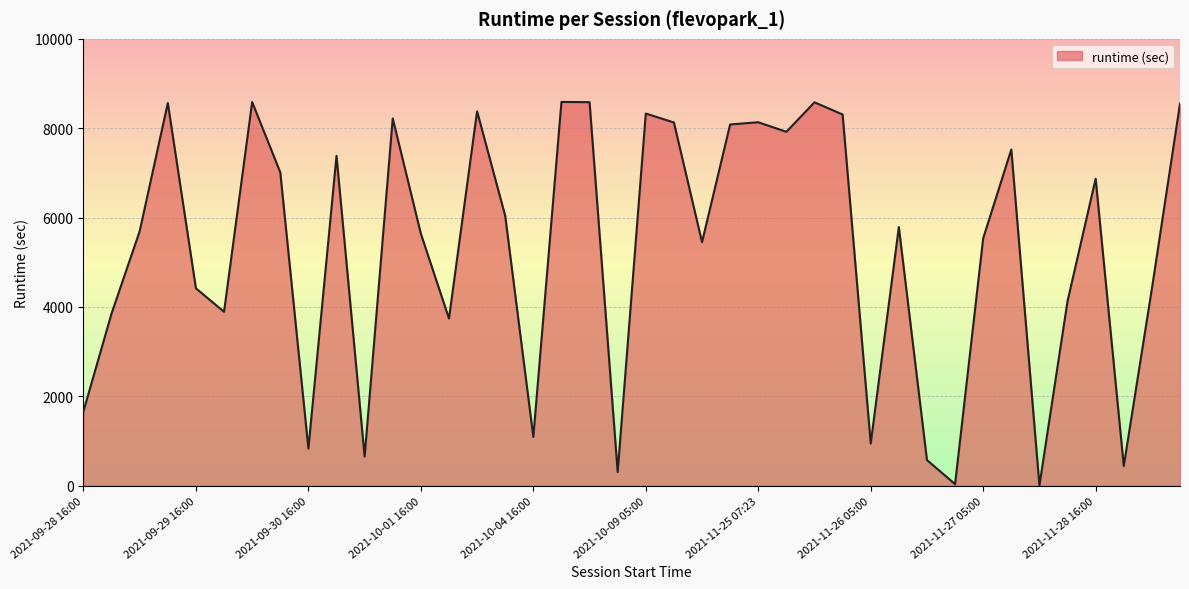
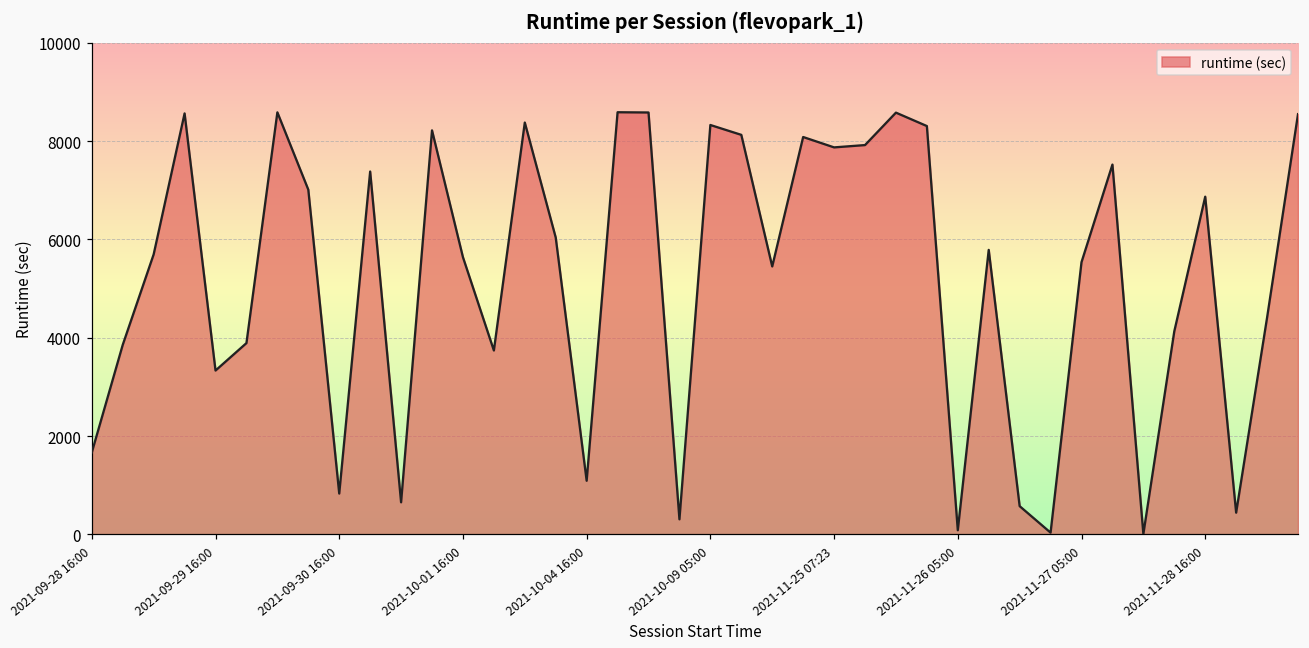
2021-09-29 16:00: 4400 -> 3300
2021-11-25 07:23: 8100 -> 7900
2021-11-26 05:00: 900 -> 100
